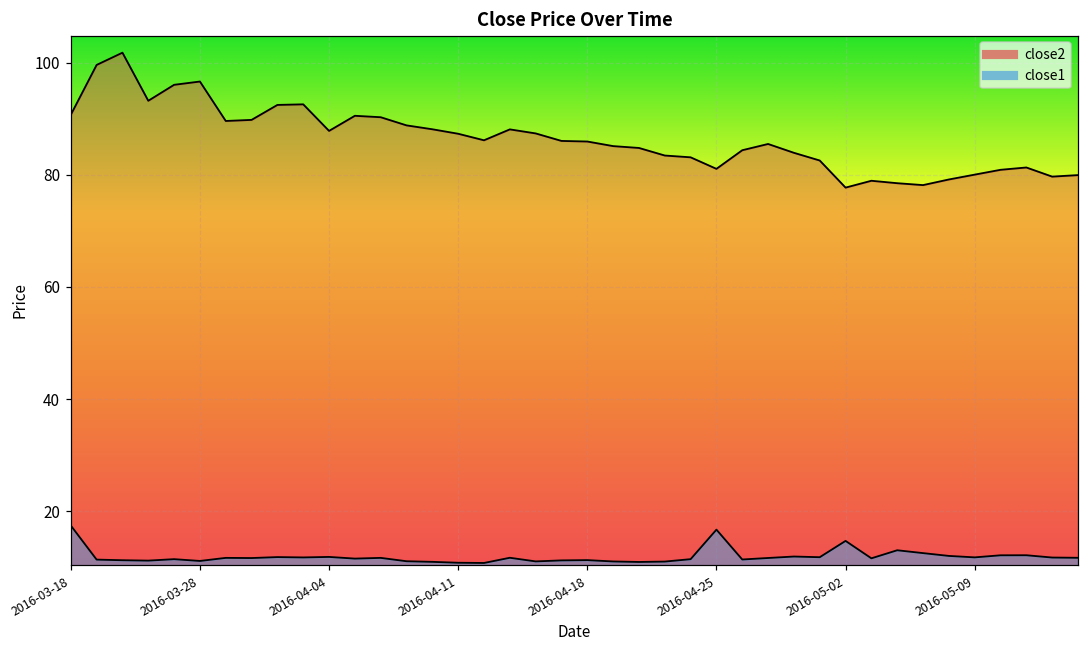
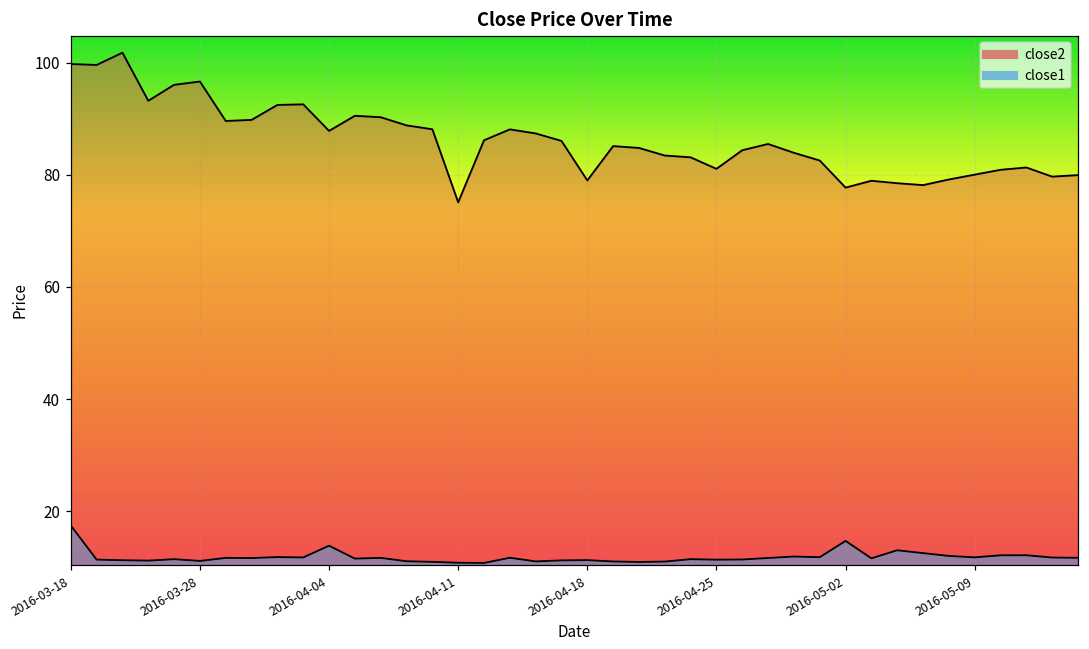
close2, 2016-03-18: 91 -> 100
close1, 2016-04-04: 12 -> 14
close2, 2016-04-11: 87 -> 75
close2, 2016-04-18: 86 -> 79
close1, 2016-04-25: 17 -> 11
